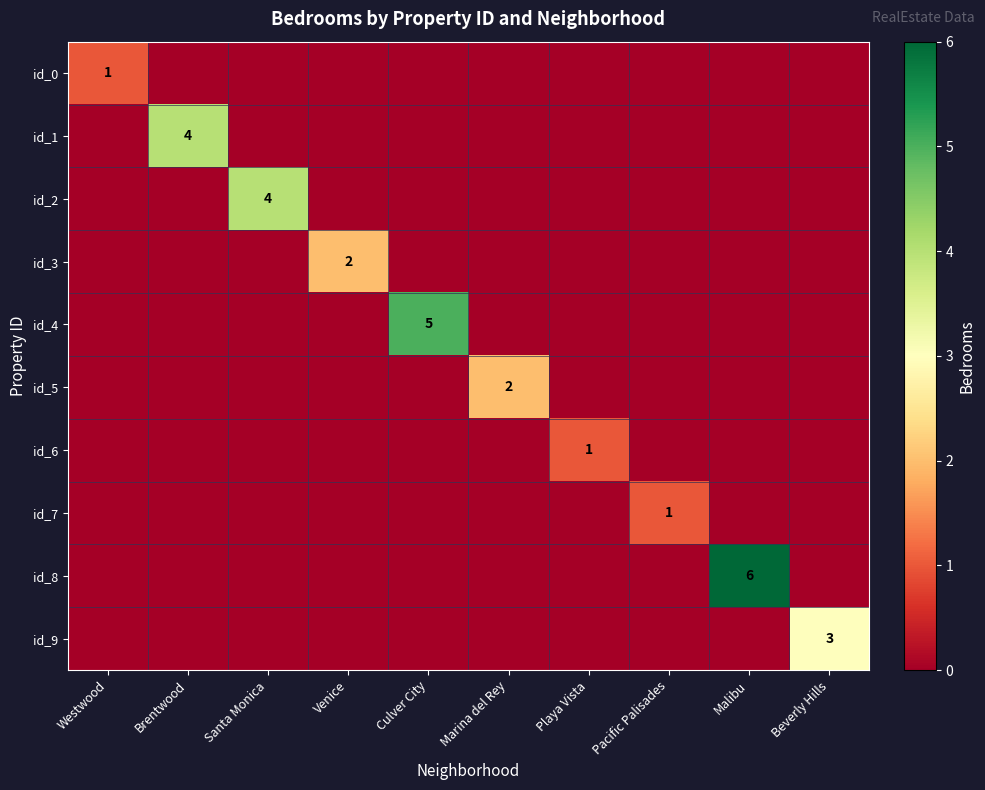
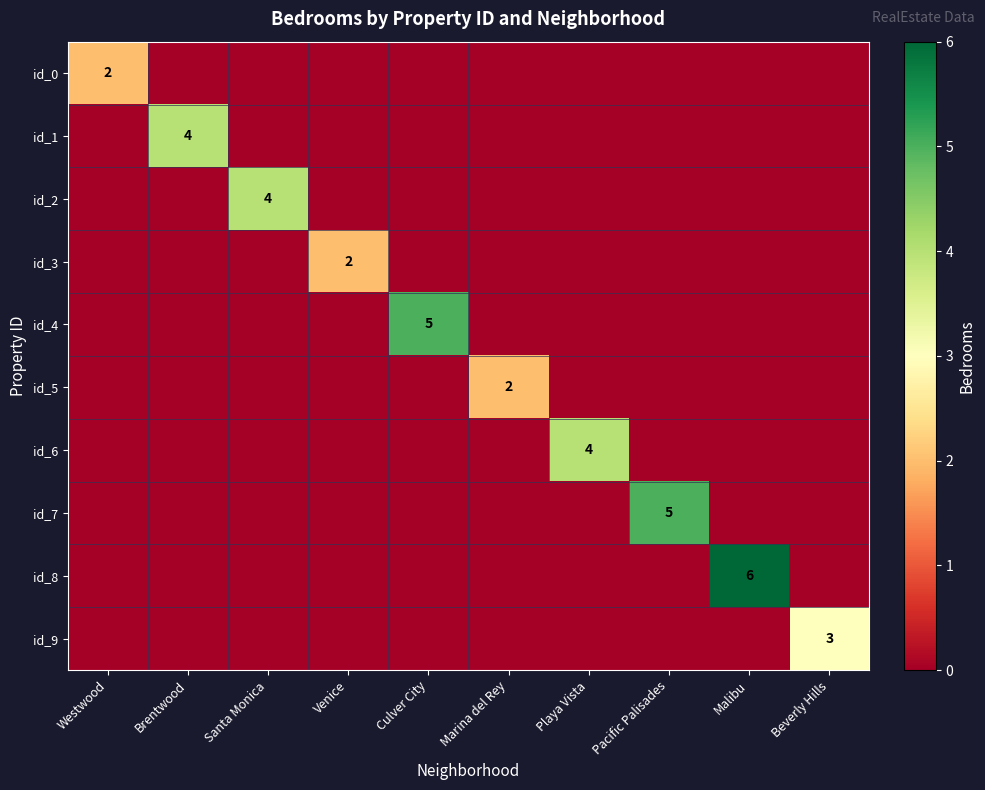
id_0, Westwood: 1 -> 2
id_6, Playa Vista: 1 -> 4
id_7, Pacific Palisades: 1 -> 5
